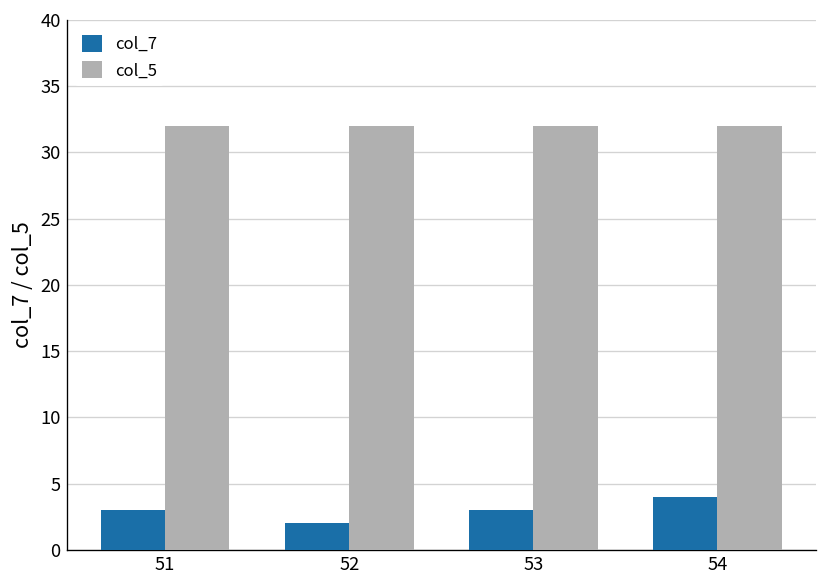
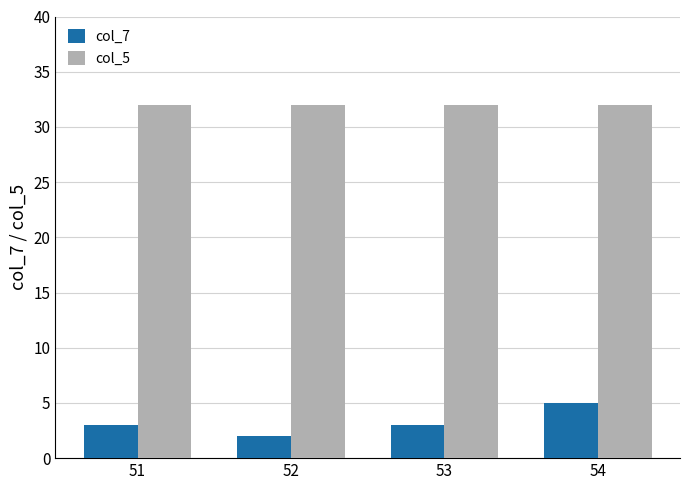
col_7, 54: 4 -> 5
